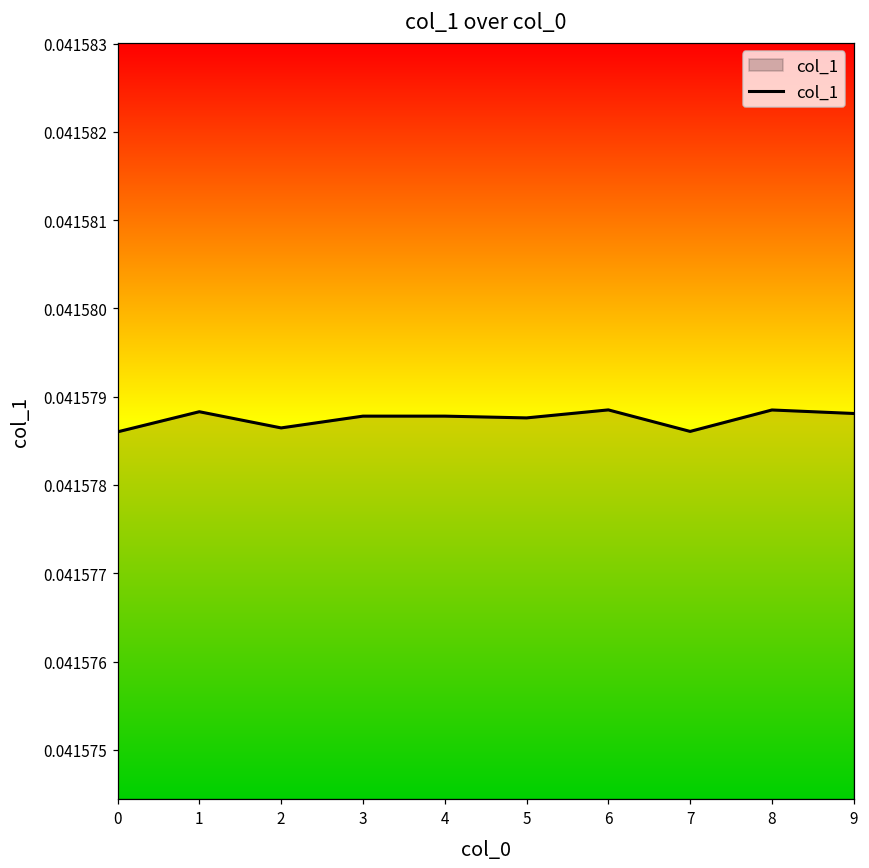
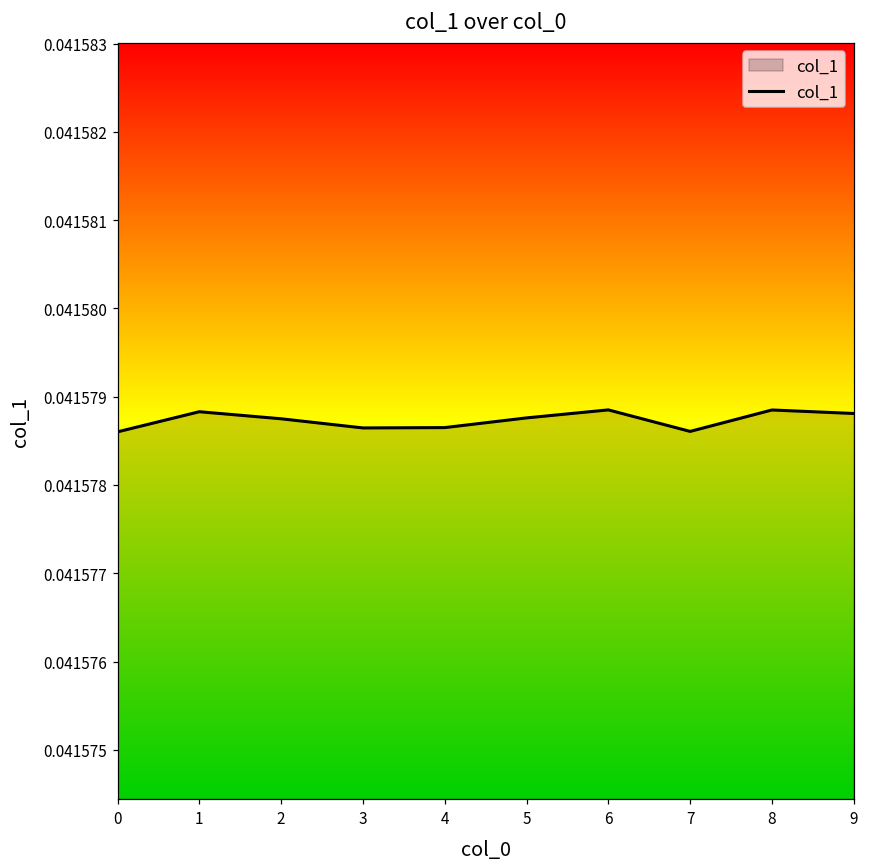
2: 0.0415786 -> 0.0415788
3: 0.0415788 -> 0.0415786
4: 0.0415788 -> 0.0415787
